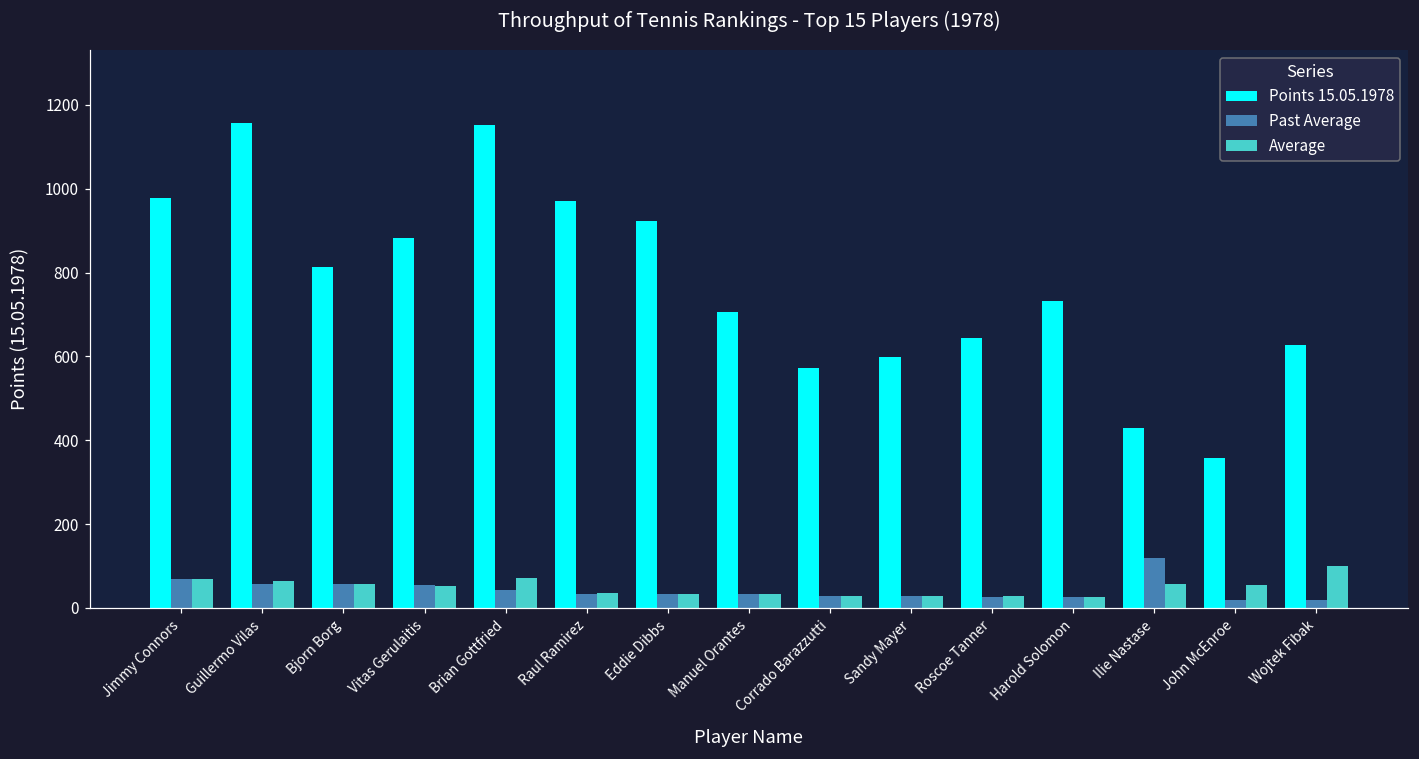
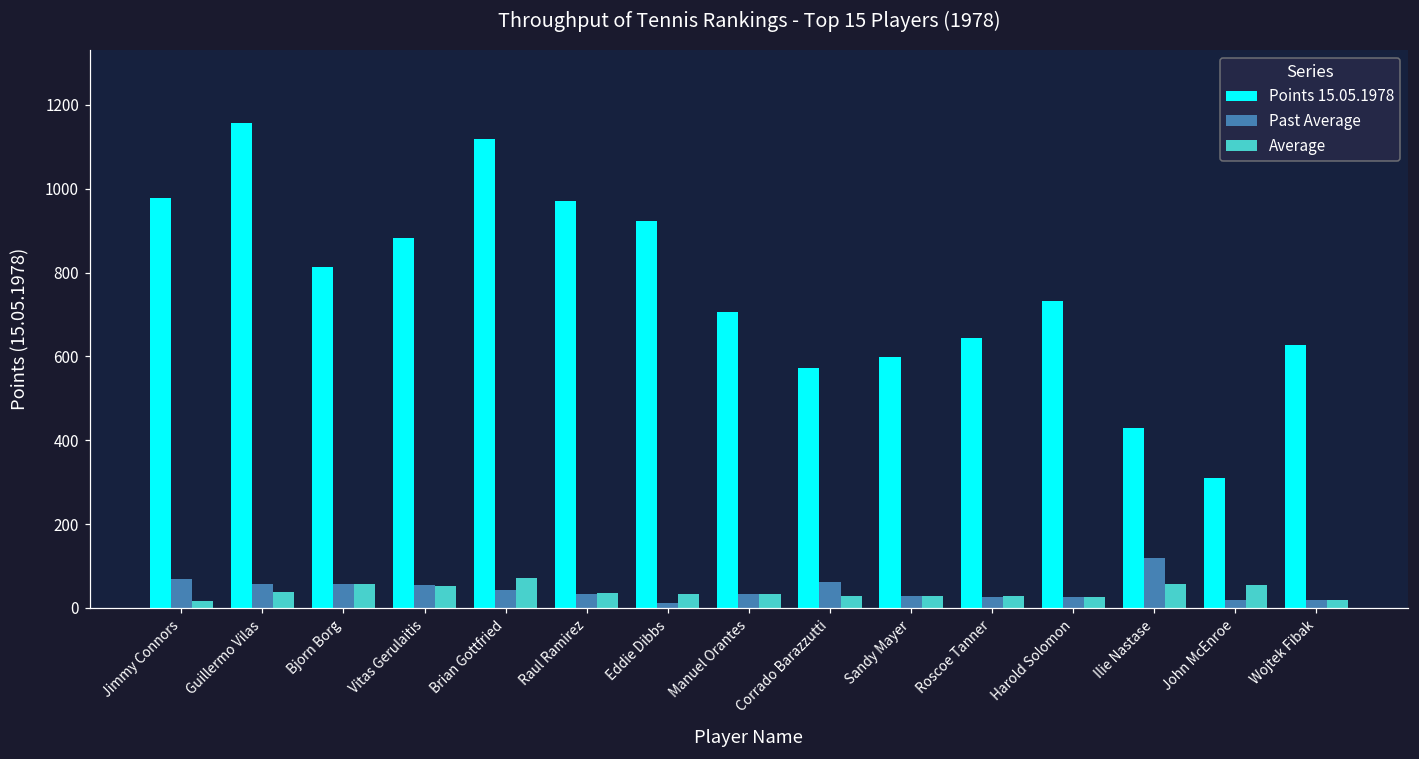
Average, Jimmy Connors: 70 -> 20
Average, Guillermo Vilas: 60 -> 40
Points 15.05.1978, Brian Gottfried: 1150 -> 1120
Past Average, Eddie Dibbs: 30 -> 10
Past Average, Corrado Barazzutti: 30 -> 60
Points 15.05.1978, John McEnroe: 360 -> 310
Average, Wojtek Fibak: 100 -> 20
